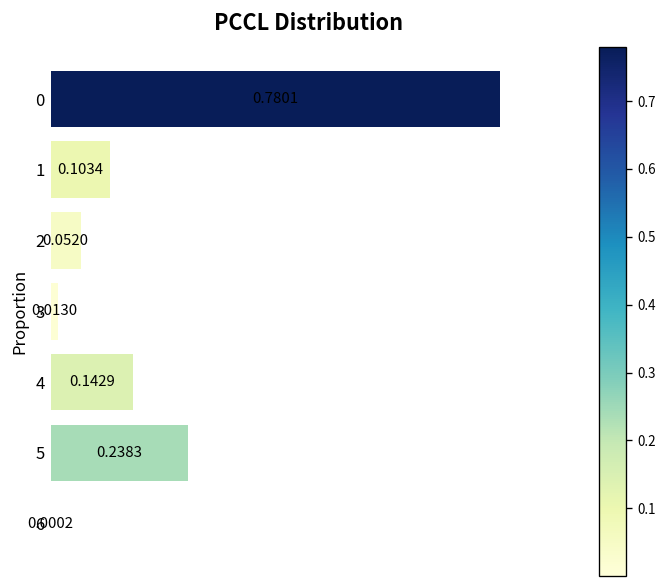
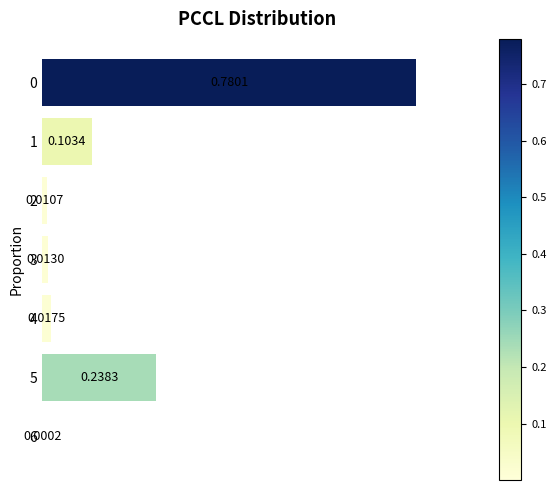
2: 0.0520 -> 0.0107
4: 0.1429 -> 0.0175
